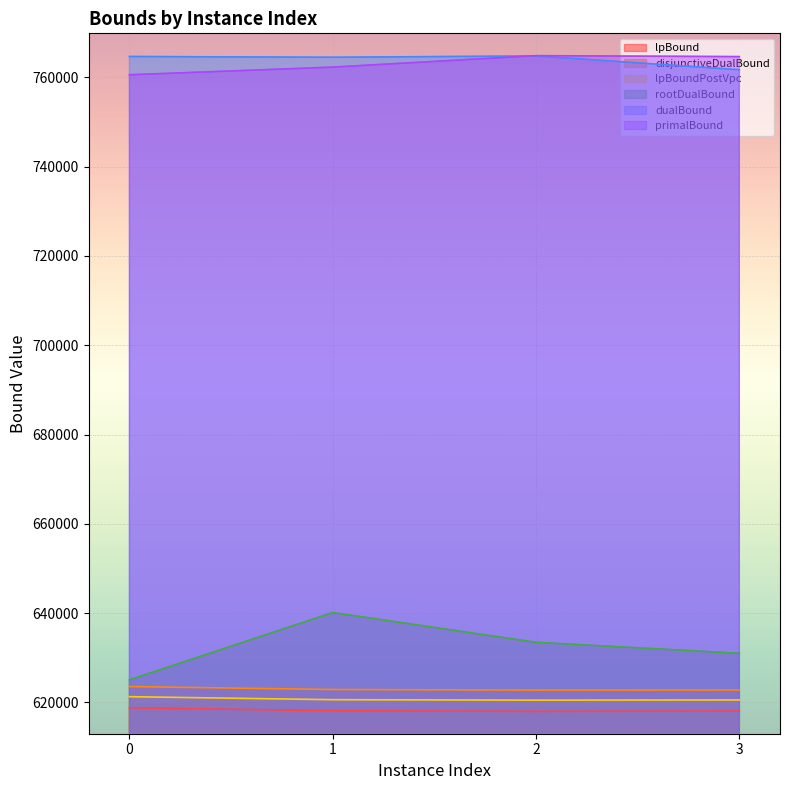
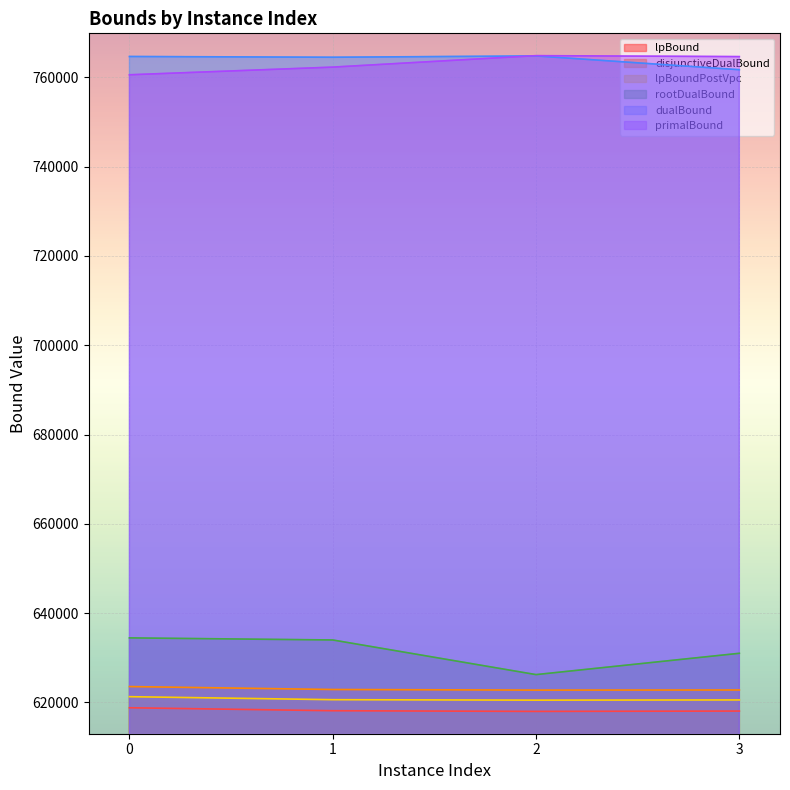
rootDualBound, 0: 625000 -> 634000
rootDualBound, 1: 640000 -> 634000
rootDualBound, 2: 633000 -> 626000
